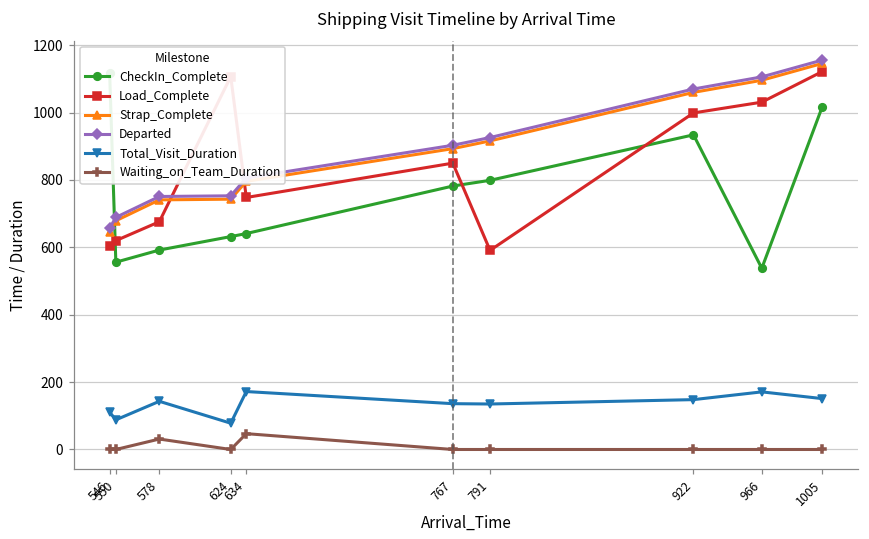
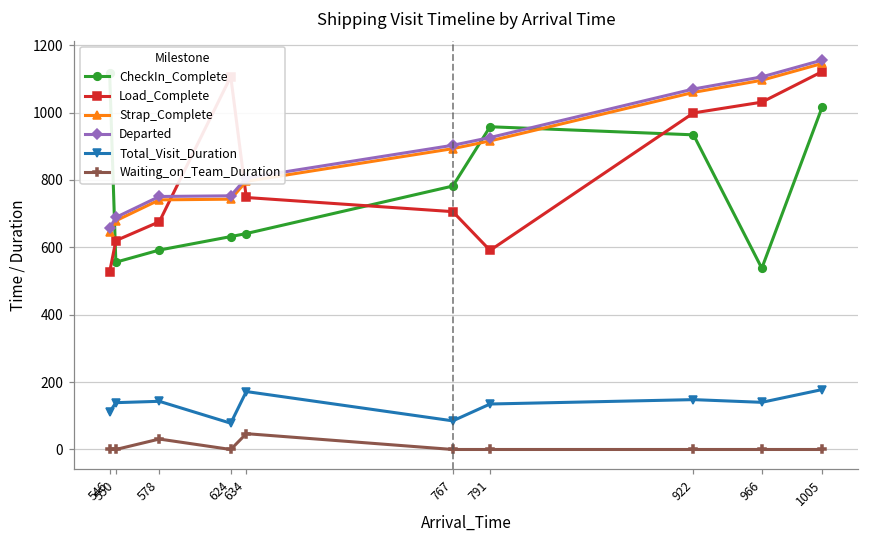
Load_Complete, 546: 600 -> 530
Total_Visit_Duration, 550: 90 -> 140
Load_Complete, 767: 850 -> 710
Total_Visit_Duration, 767: 140 -> 90
CheckIn_Complete, 791: 800 -> 960
Total_Visit_Duration, 966: 170 -> 140
Total_Visit_Duration, 1005: 150 -> 180
